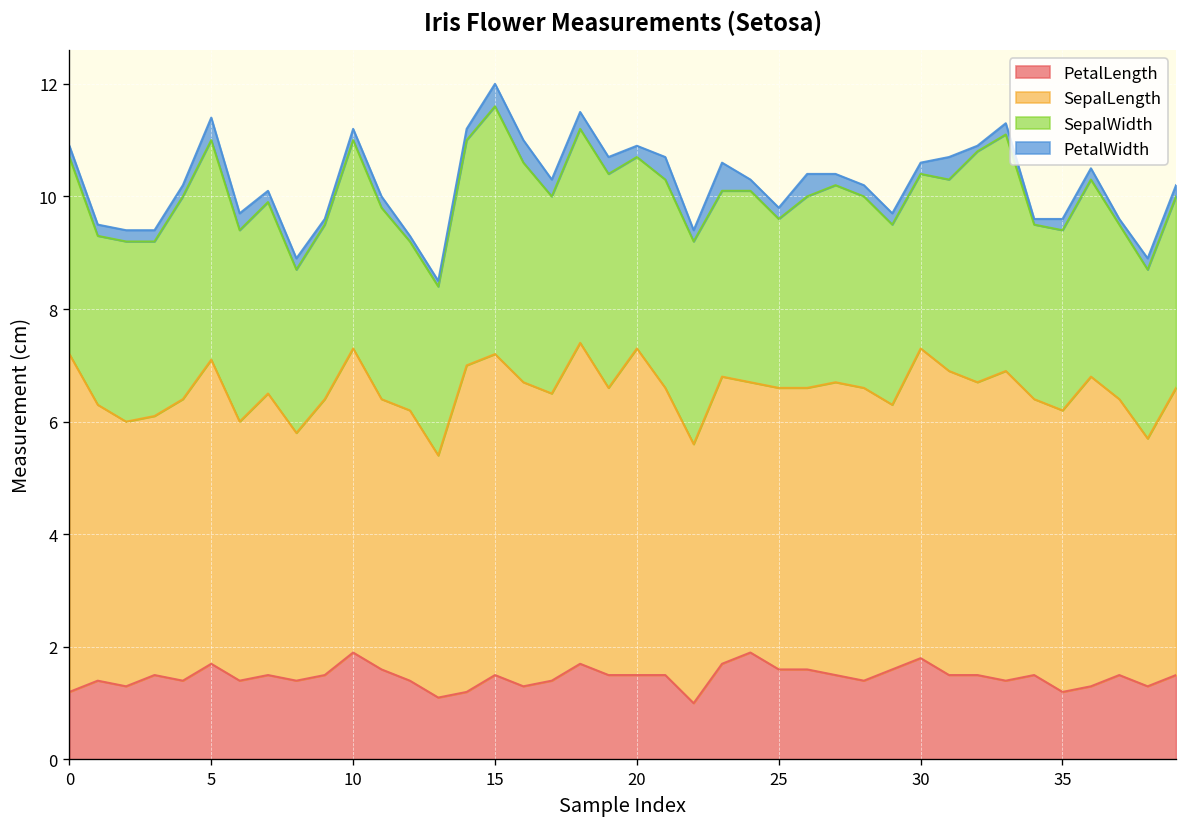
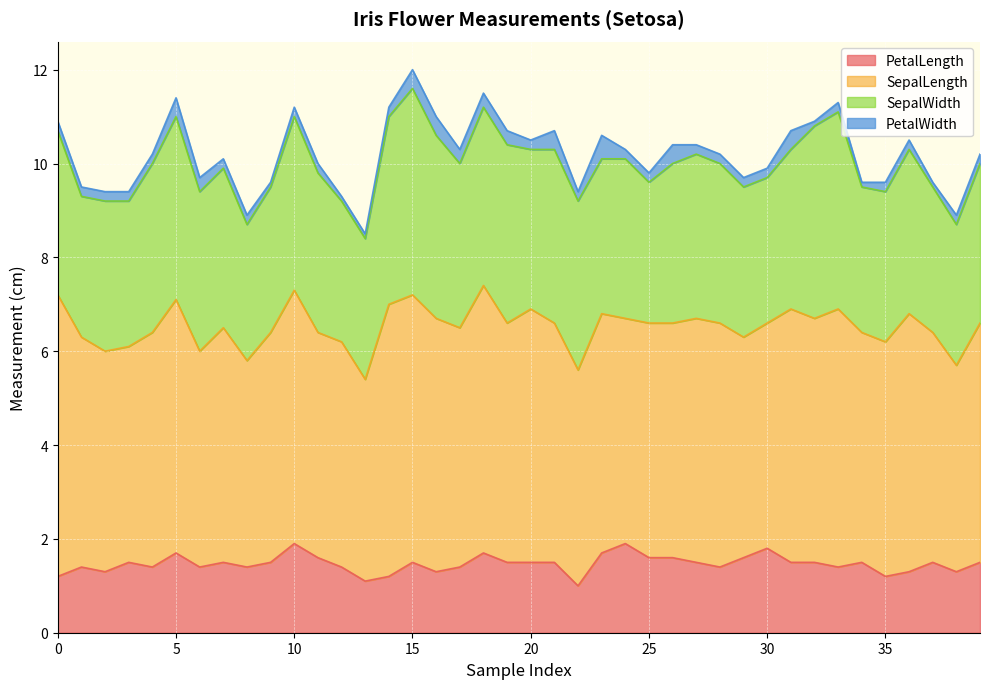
SepalLength, 20: 5.8 -> 5.4
SepalLength, 30: 5.5 -> 4.8
